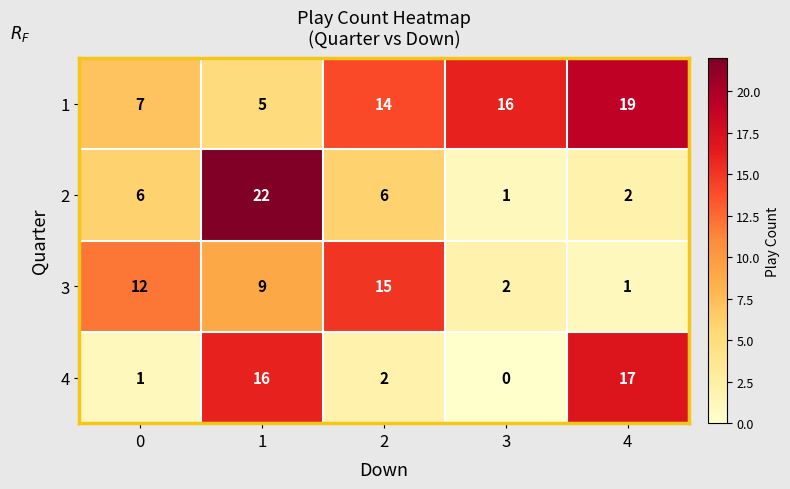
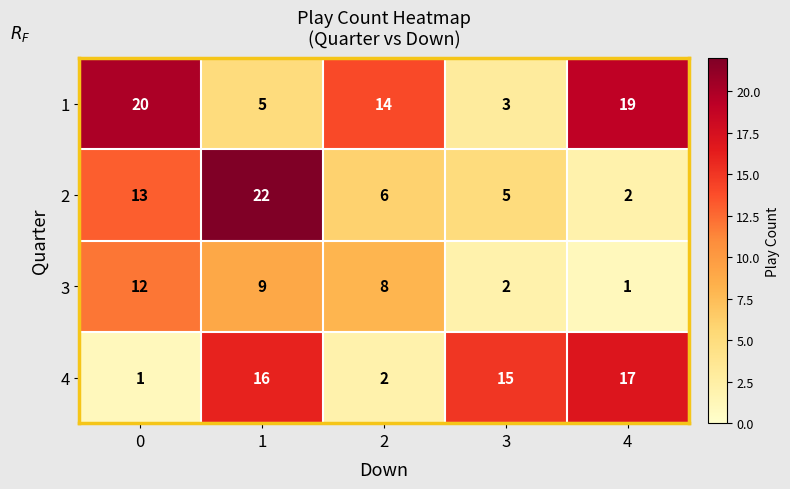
1, 0: 7 -> 20
1, 3: 16 -> 3
2, 0: 6 -> 13
2, 3: 1 -> 5
3, 2: 15 -> 8
4, 3: 0 -> 15
